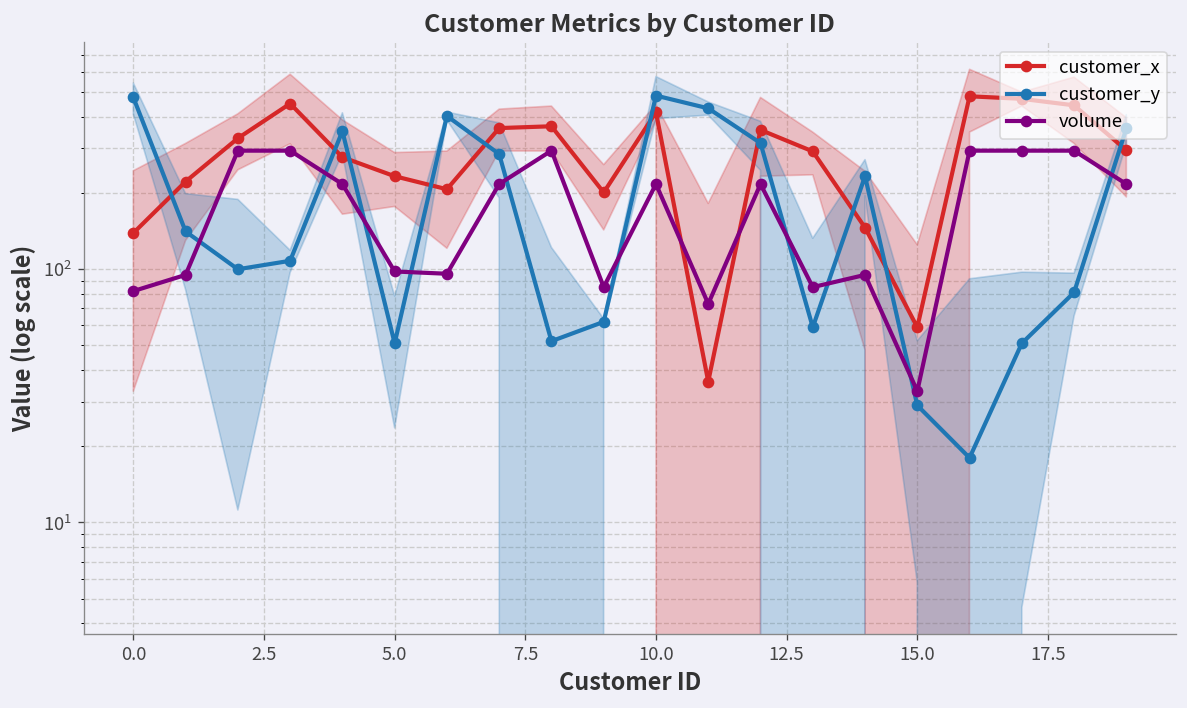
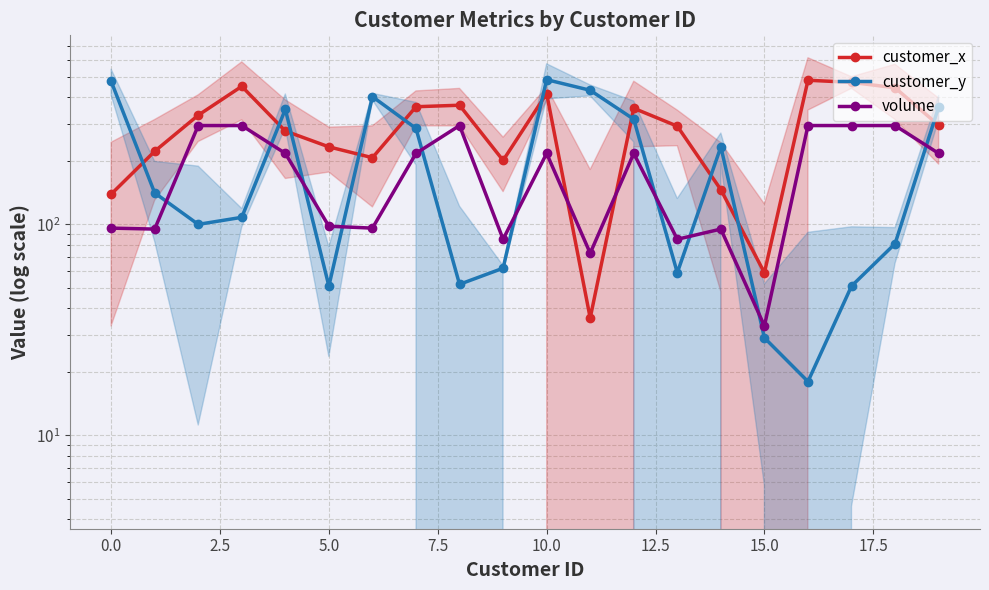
volume, 0.0: 82 -> 100
